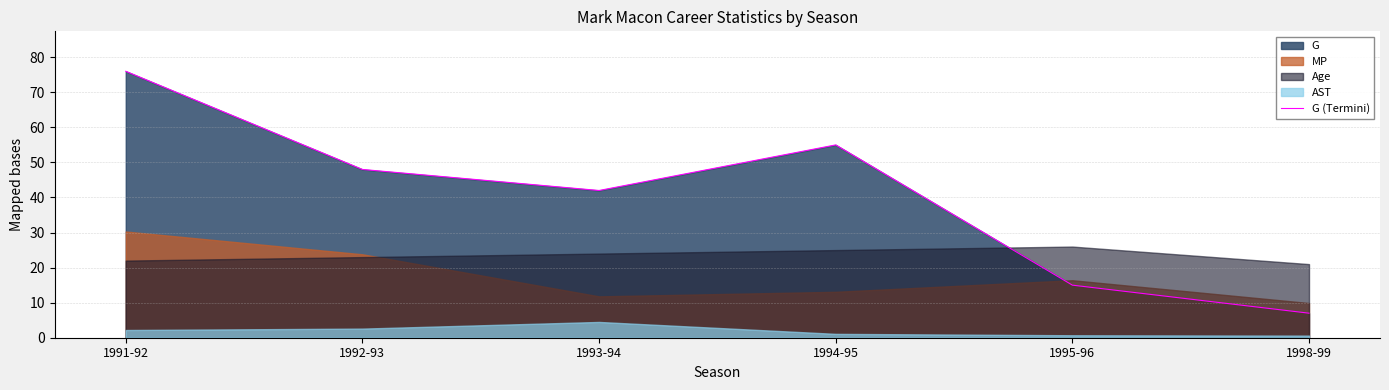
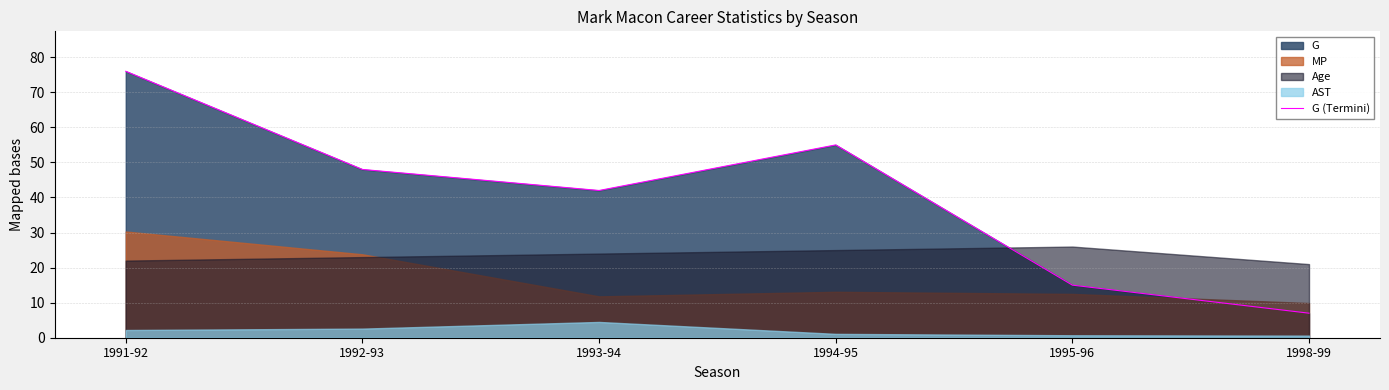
MP, 1995-96: 16 -> 13
